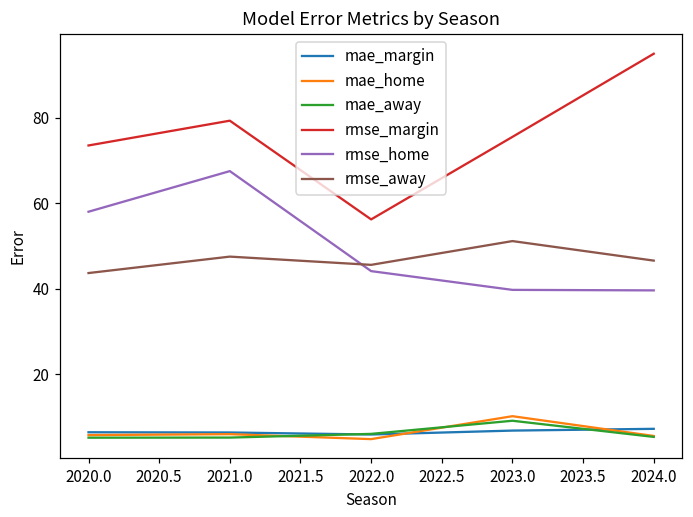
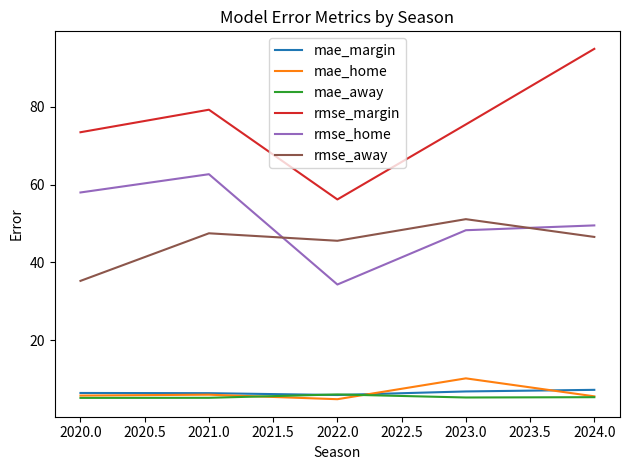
rmse_away, 2020.0: 44 -> 35
rmse_home, 2021.0: 67 -> 63
rmse_home, 2022.0: 44 -> 34
mae_away, 2023.0: 9 -> 5
rmse_home, 2023.0: 40 -> 48
rmse_home, 2024.0: 40 -> 50
